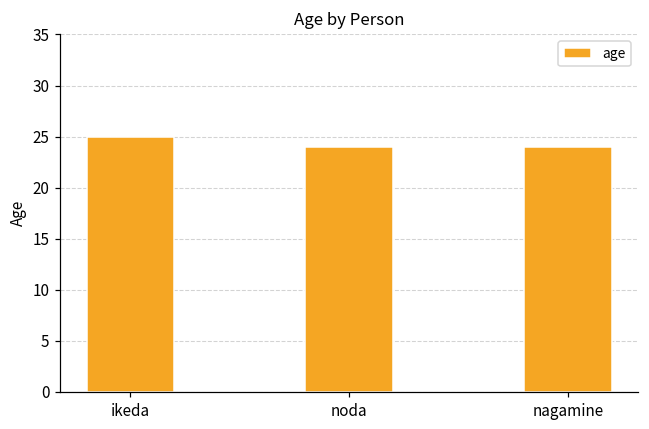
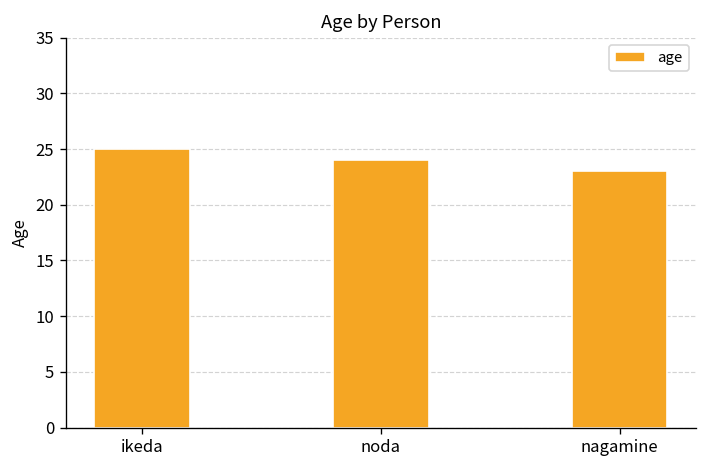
nagamine: 24 -> 23
